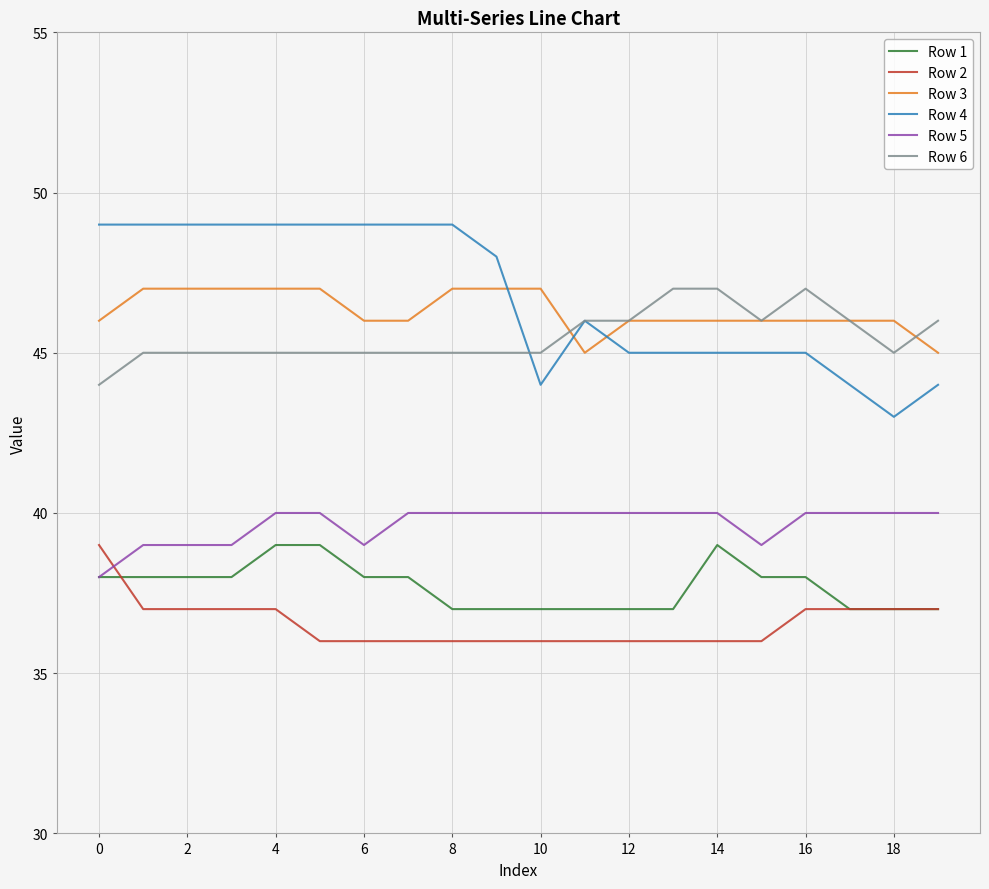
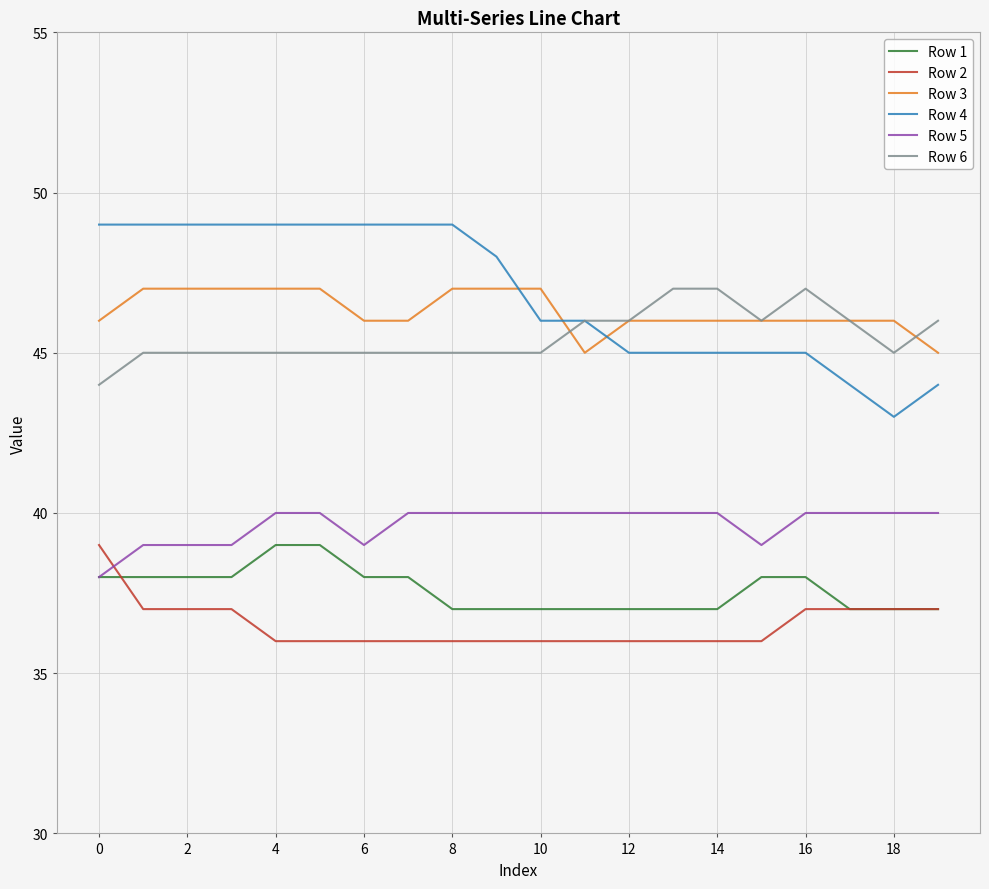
Row 2, 4: 37 -> 36
Row 4, 10: 44 -> 46
Row 1, 14: 39 -> 37
